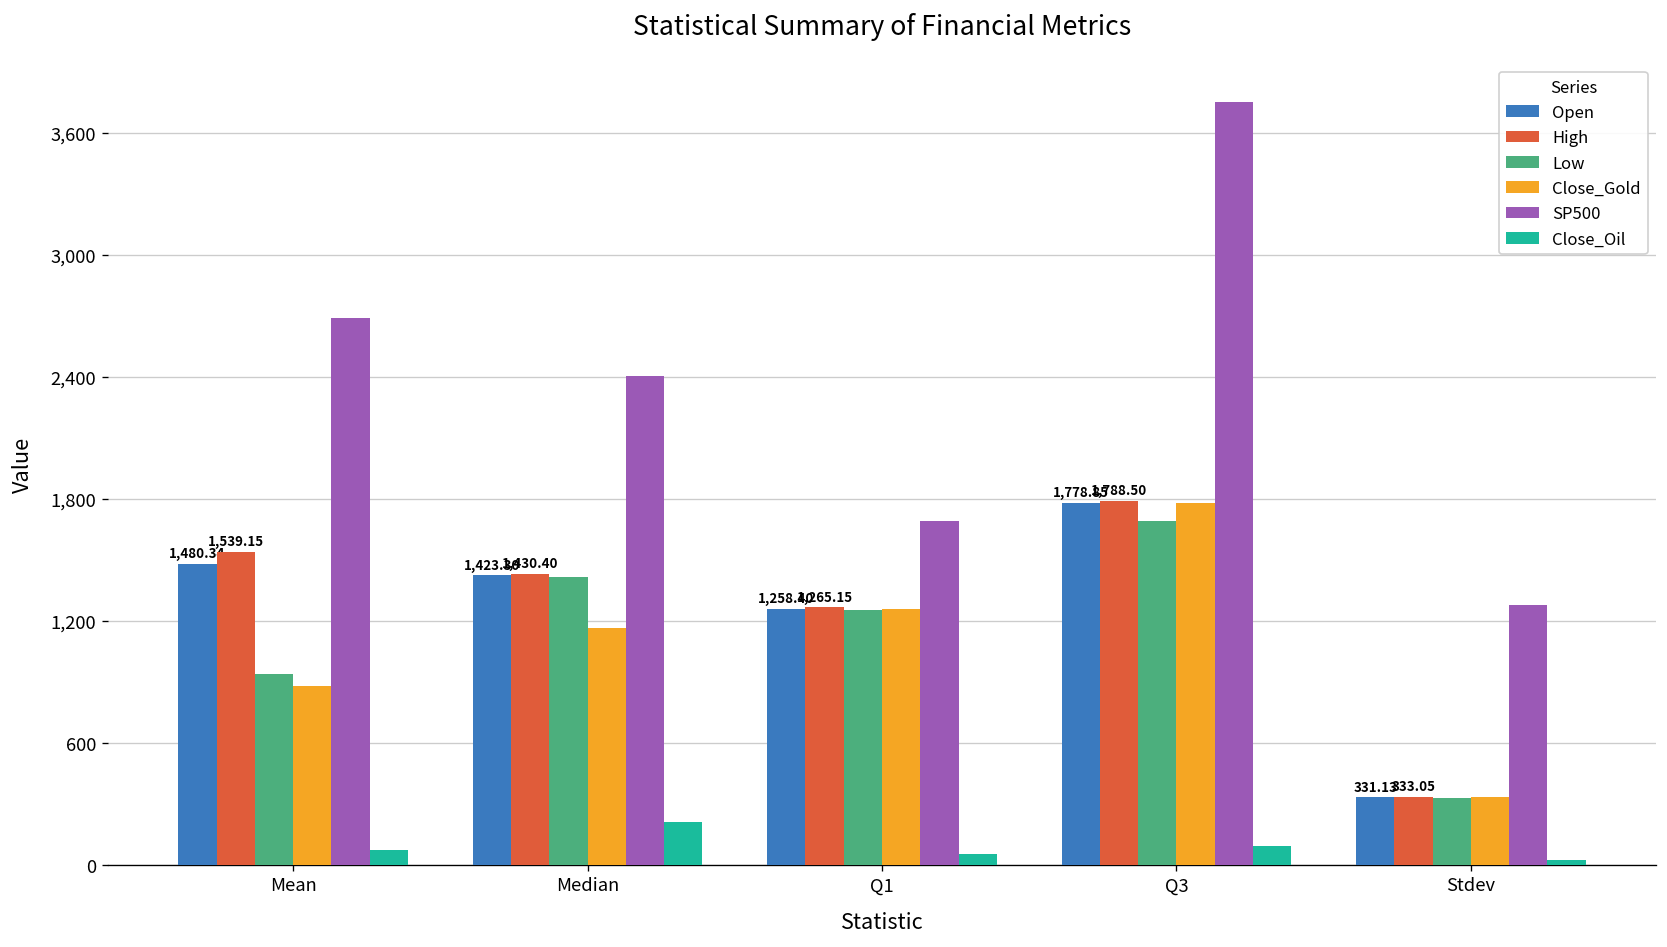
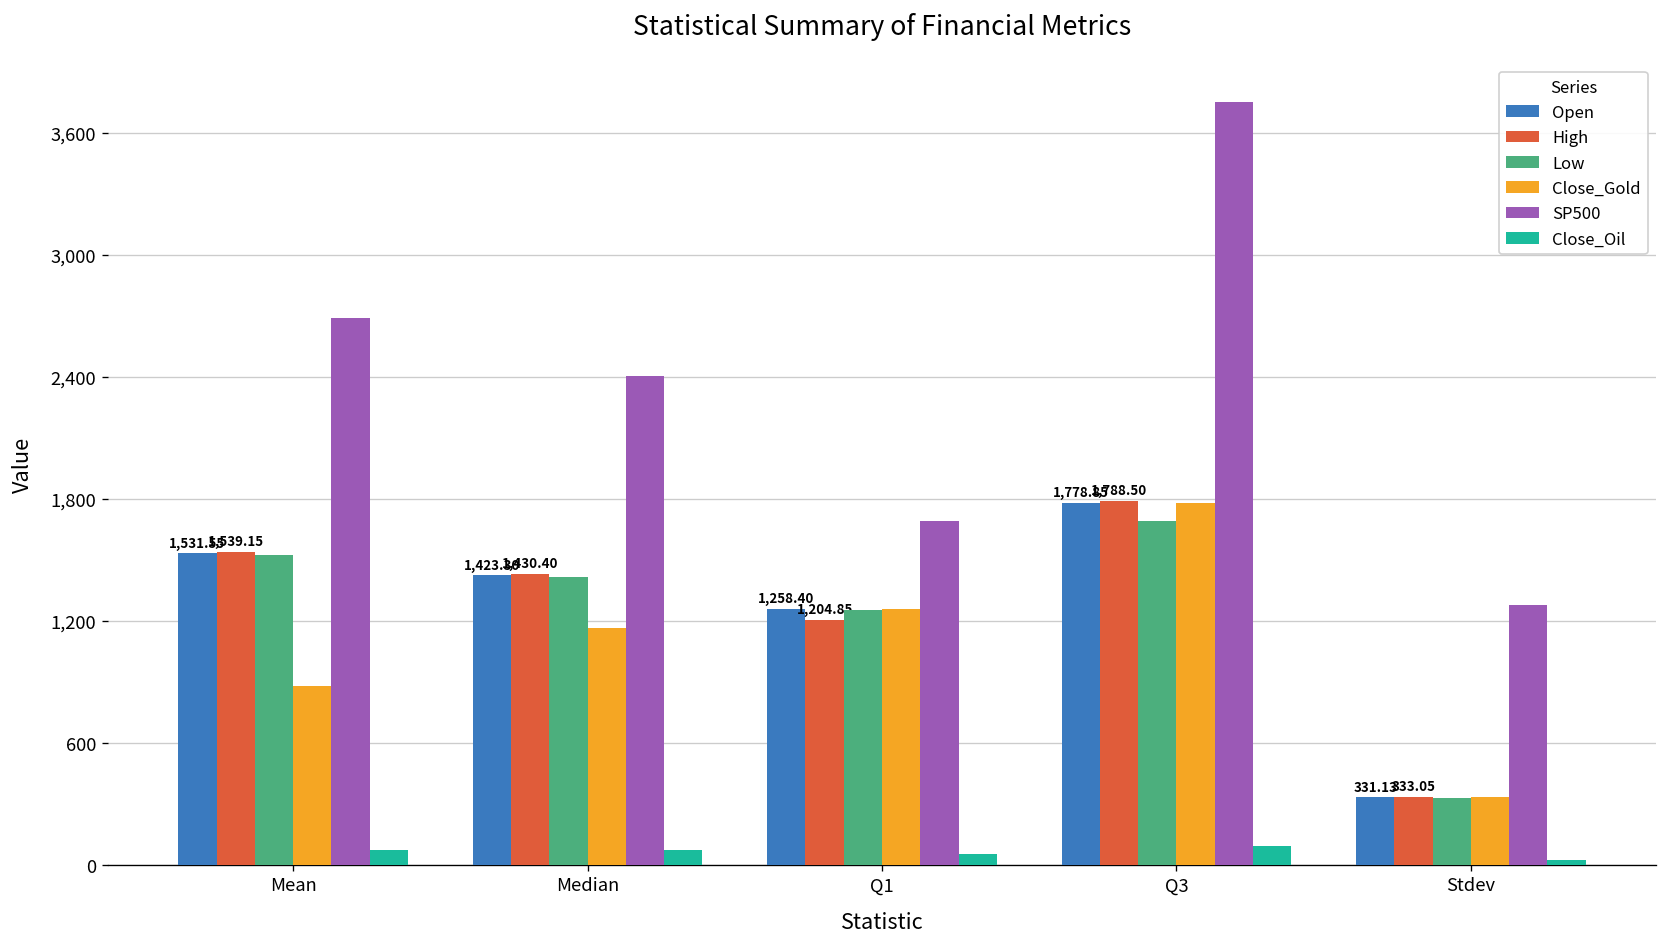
Open, Mean: 1,480.34 -> 1,531.55
Low, Mean: 940 -> 1,520
Close_Oil, Median: 210 -> 70
High, Q1: 1,265.15 -> 1,204.85
